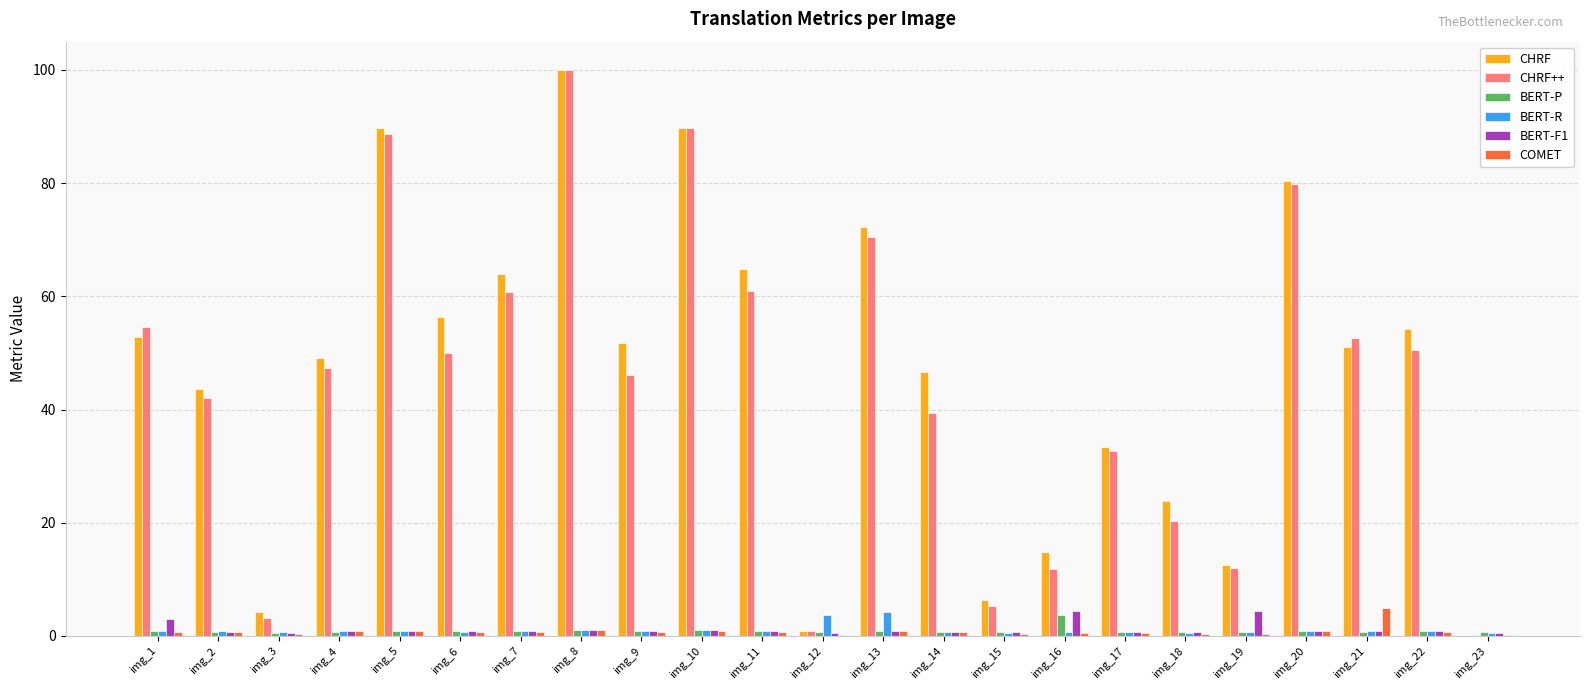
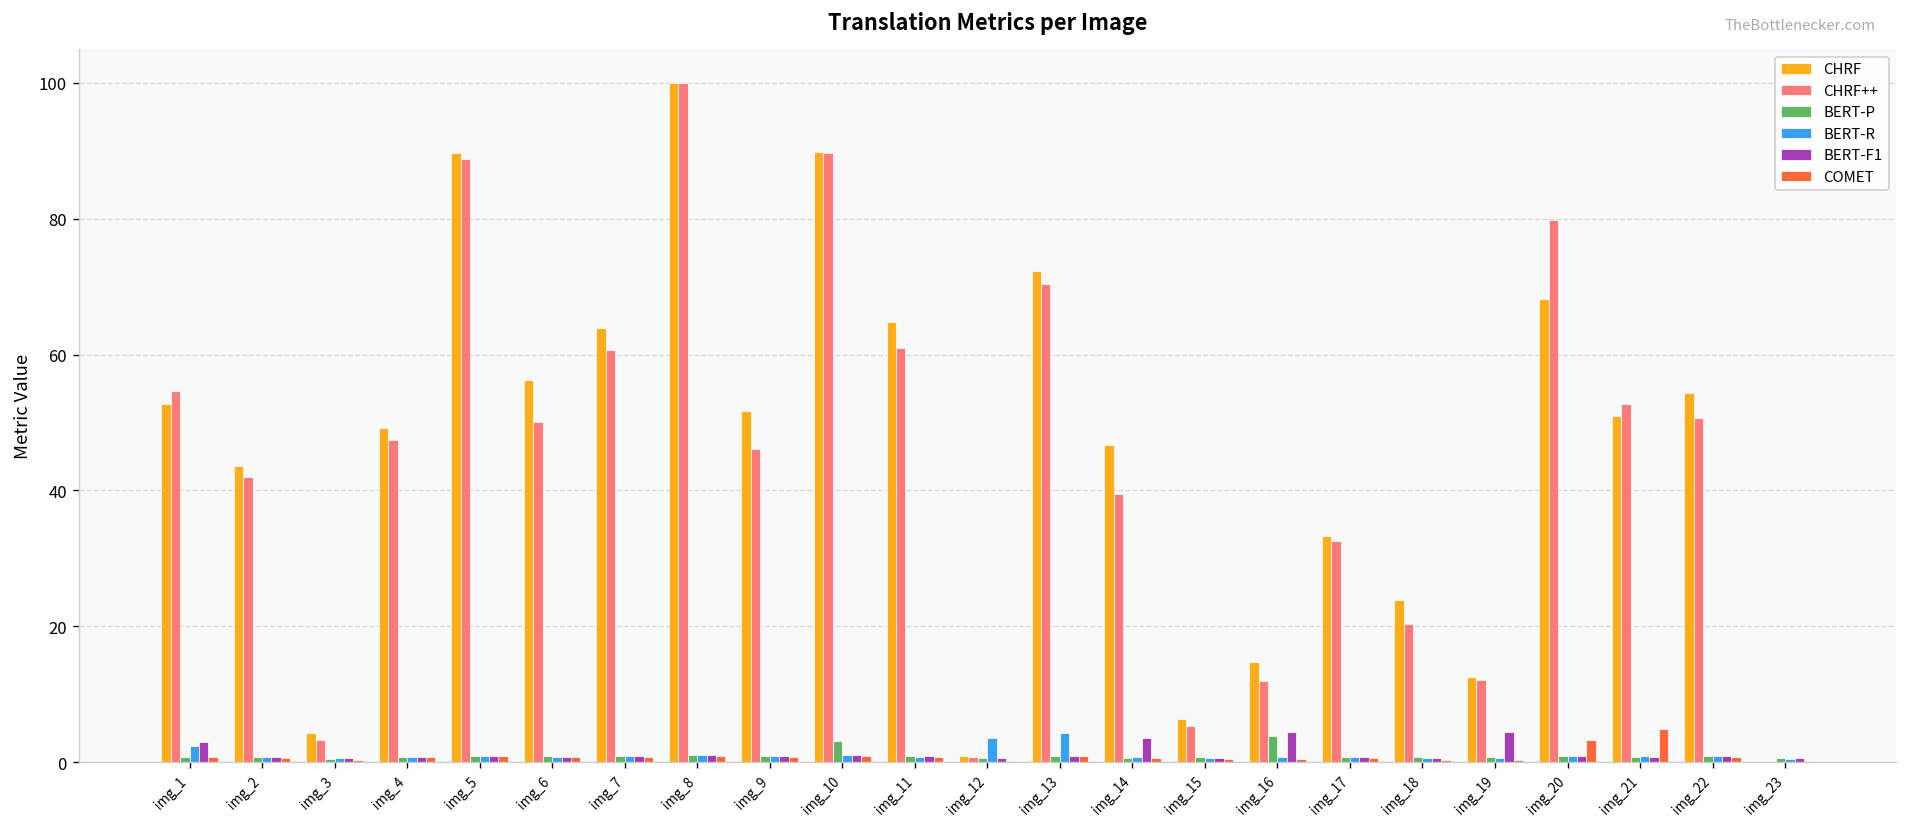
BERT-R, img_1: 1 -> 2
BERT-P, img_10: 1 -> 3
BERT-F1, img_14: 1 -> 4
CHRF, img_20: 80 -> 68
COMET, img_20: 1 -> 3
